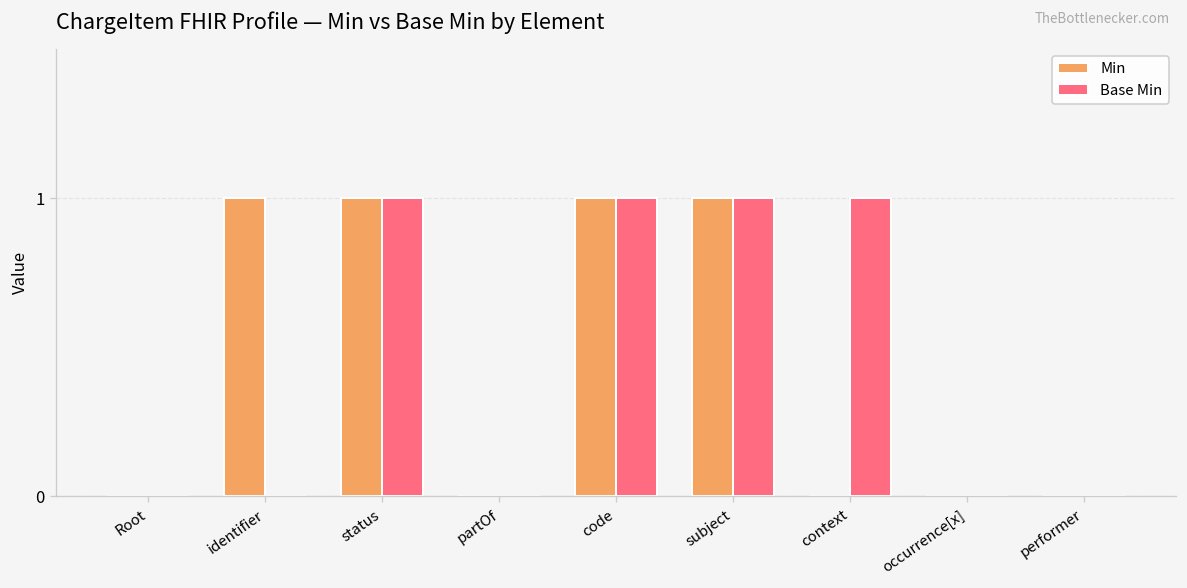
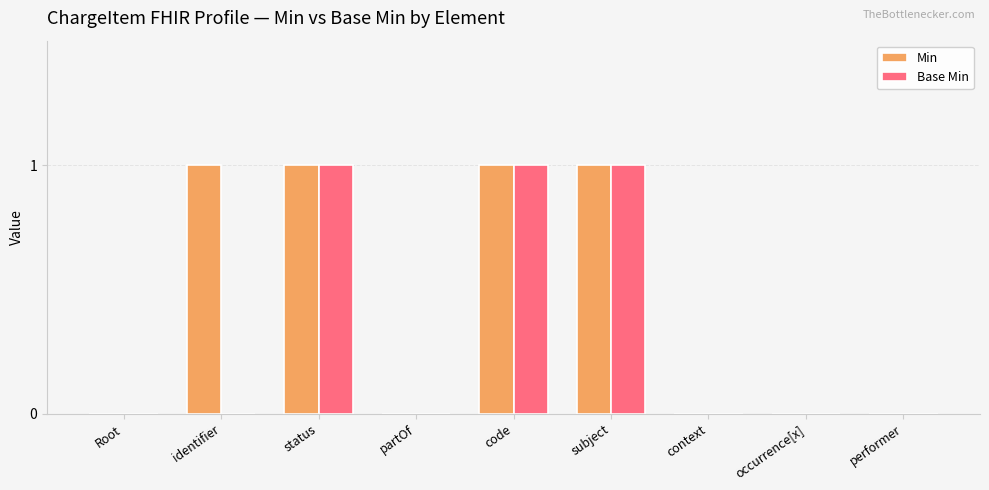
Base Min, context: 1 -> 0
